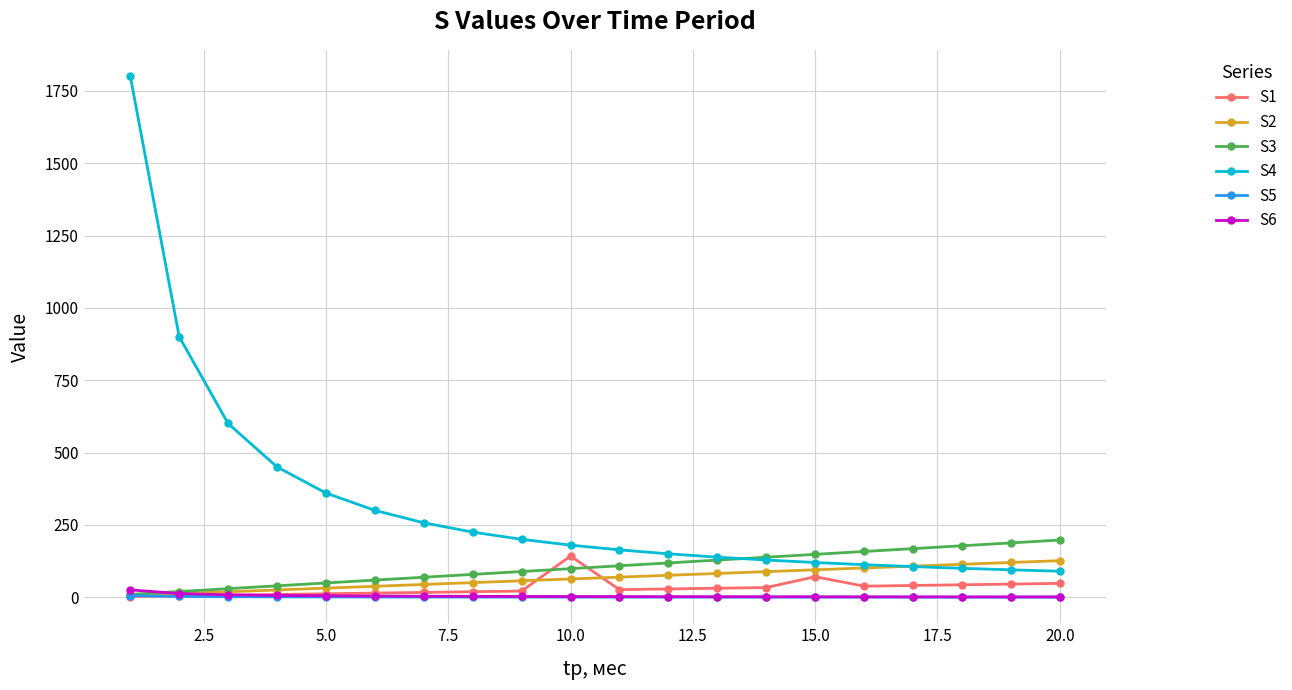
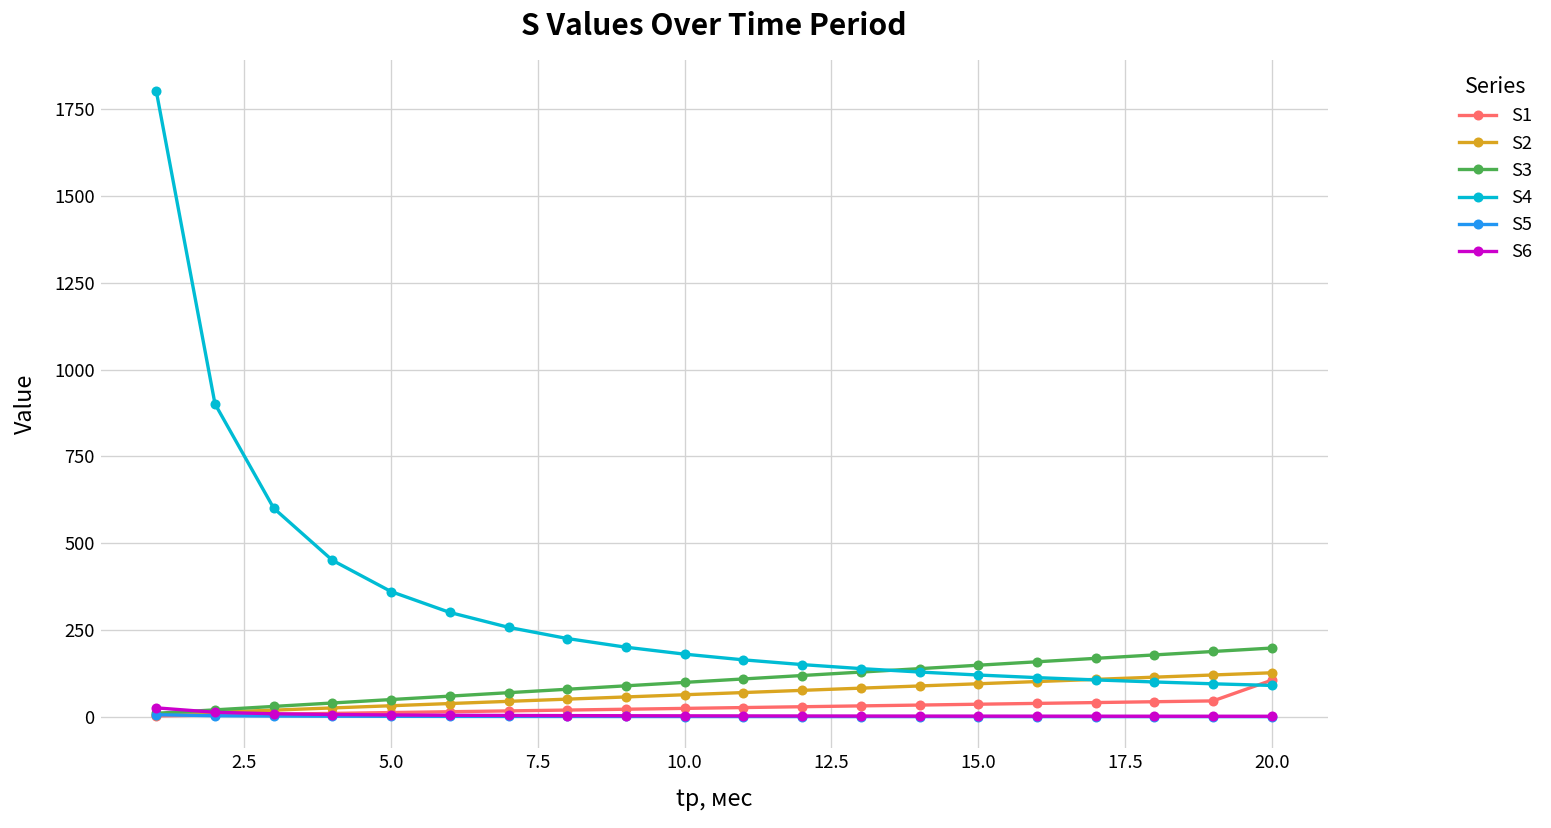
S1, 10.0: 140 -> 20
S1, 15.0: 70 -> 40
S1, 20.0: 50 -> 110
